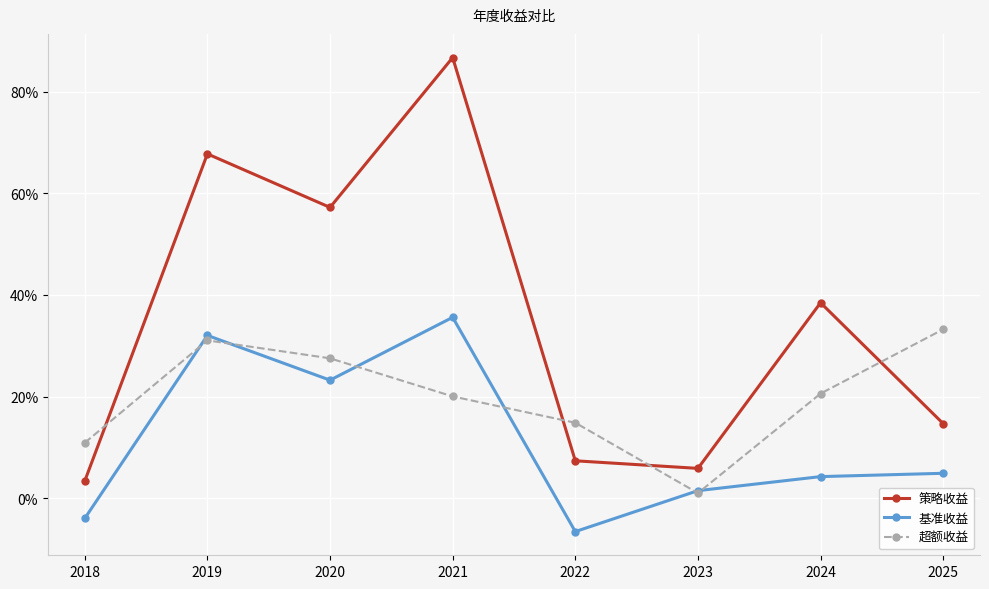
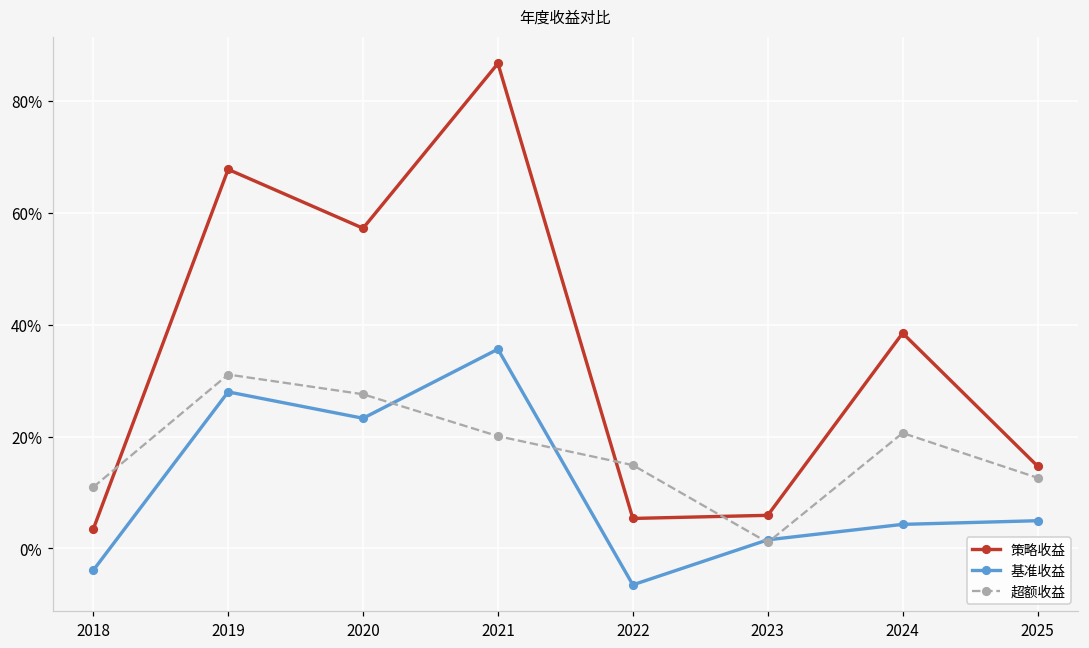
基准收益, 2019: 32% -> 28%
策略收益, 2022: 7% -> 5%
超额收益, 2025: 33% -> 13%
